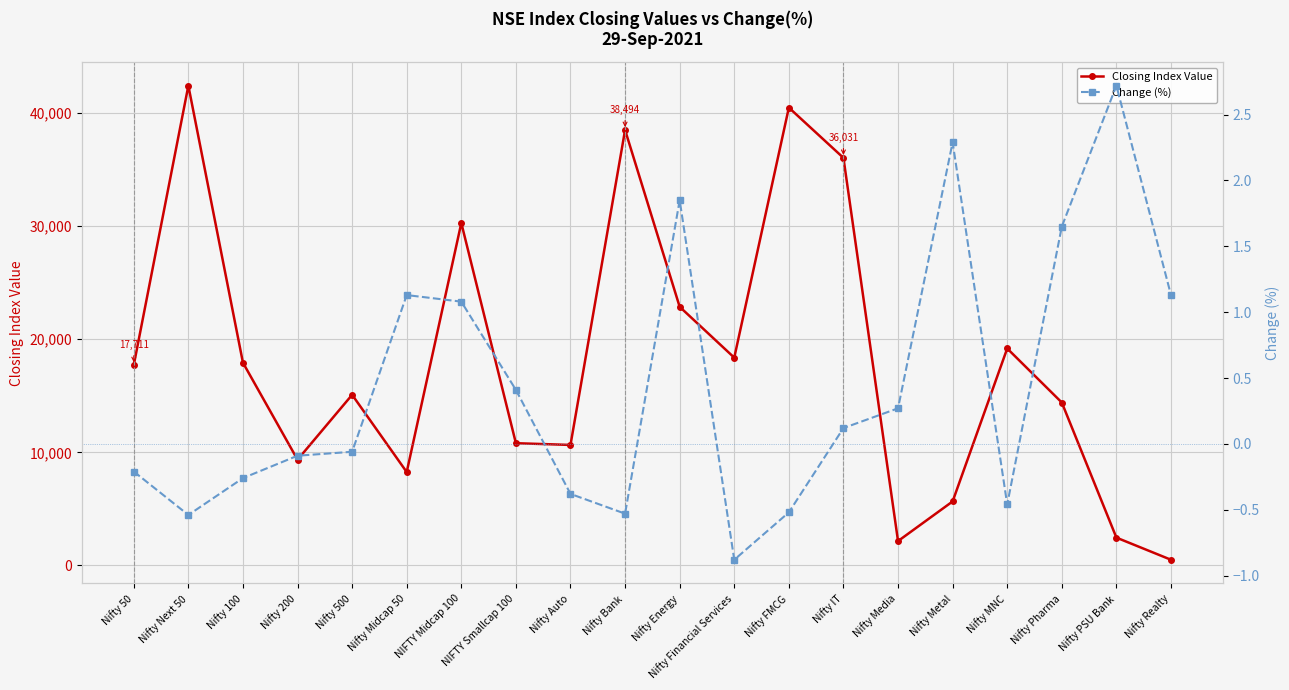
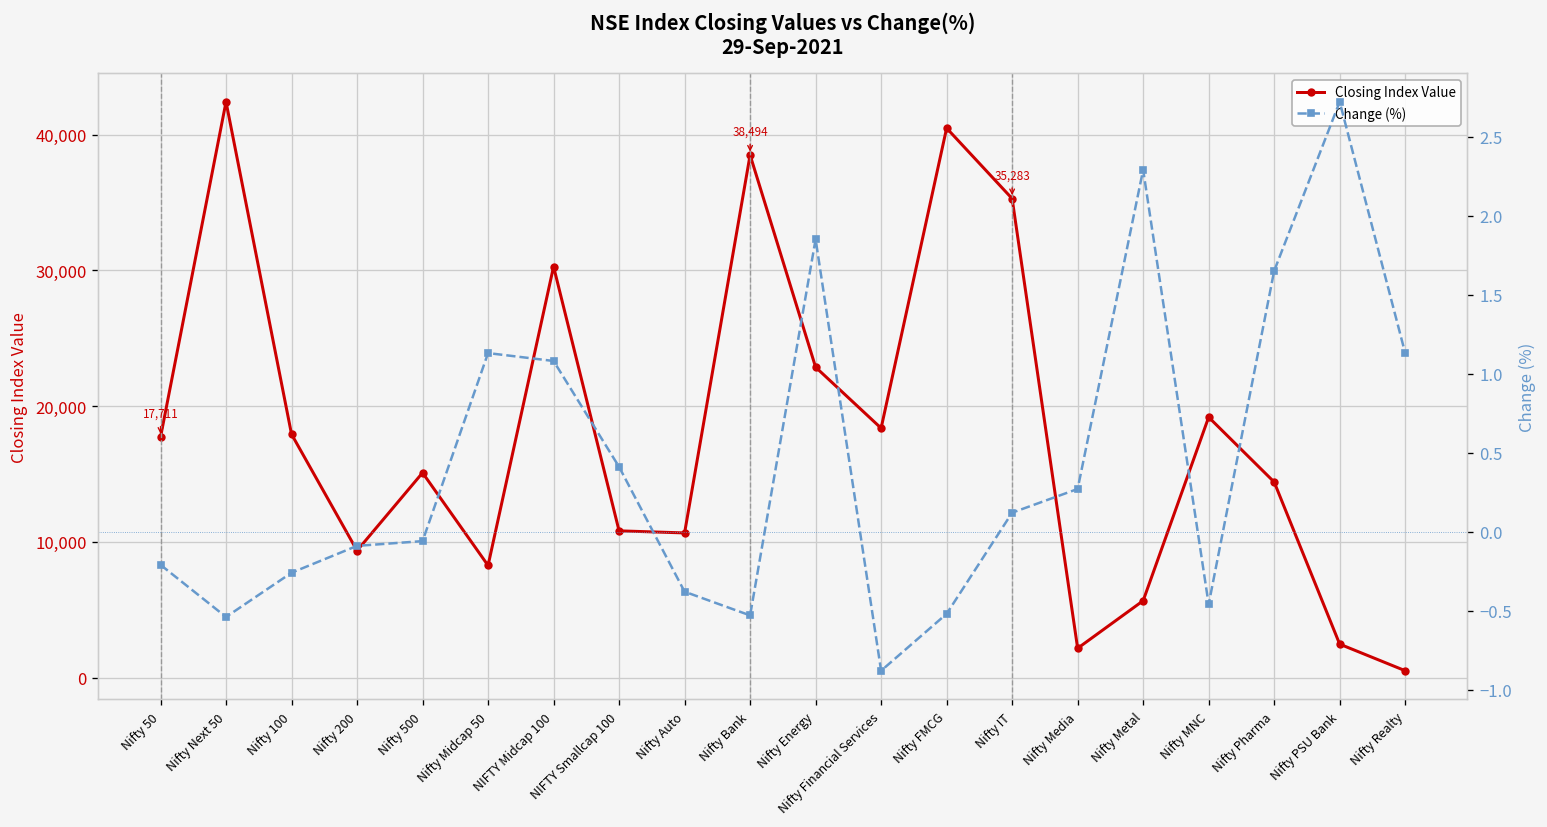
Closing Index Value, Nifty IT: 36,031 -> 35,283
